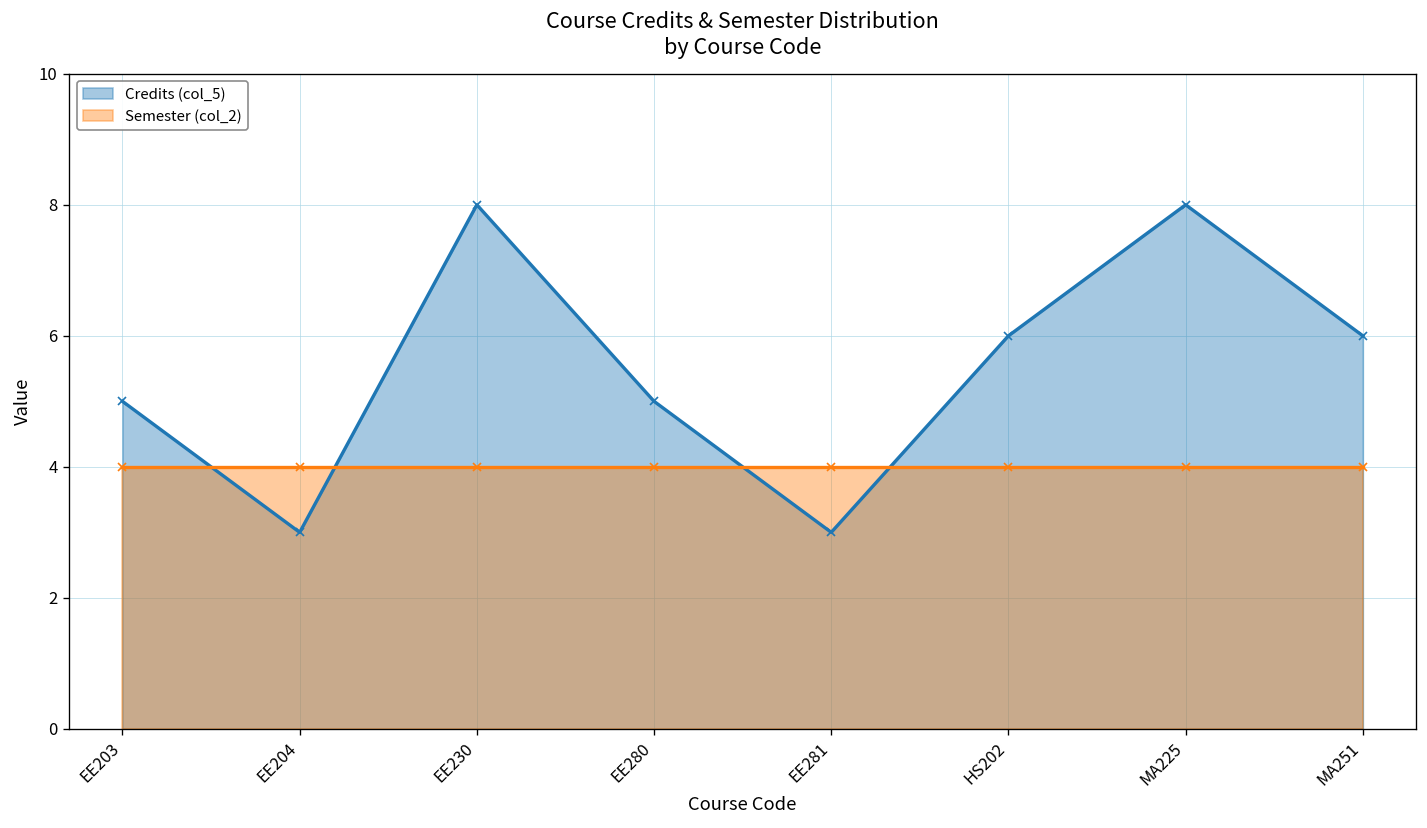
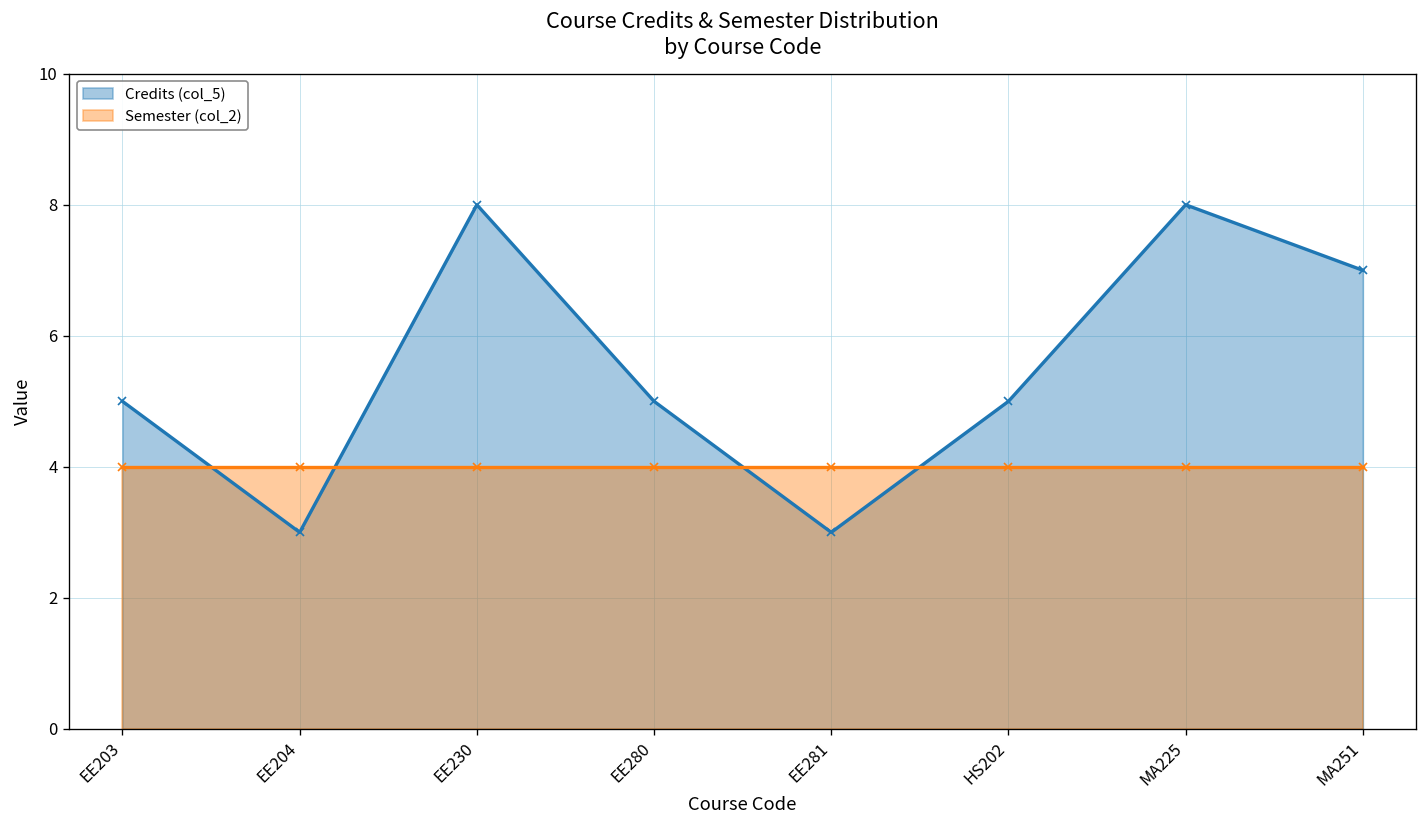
Credits (col_5), HS202: 6 -> 5
Credits (col_5), MA251: 6 -> 7
